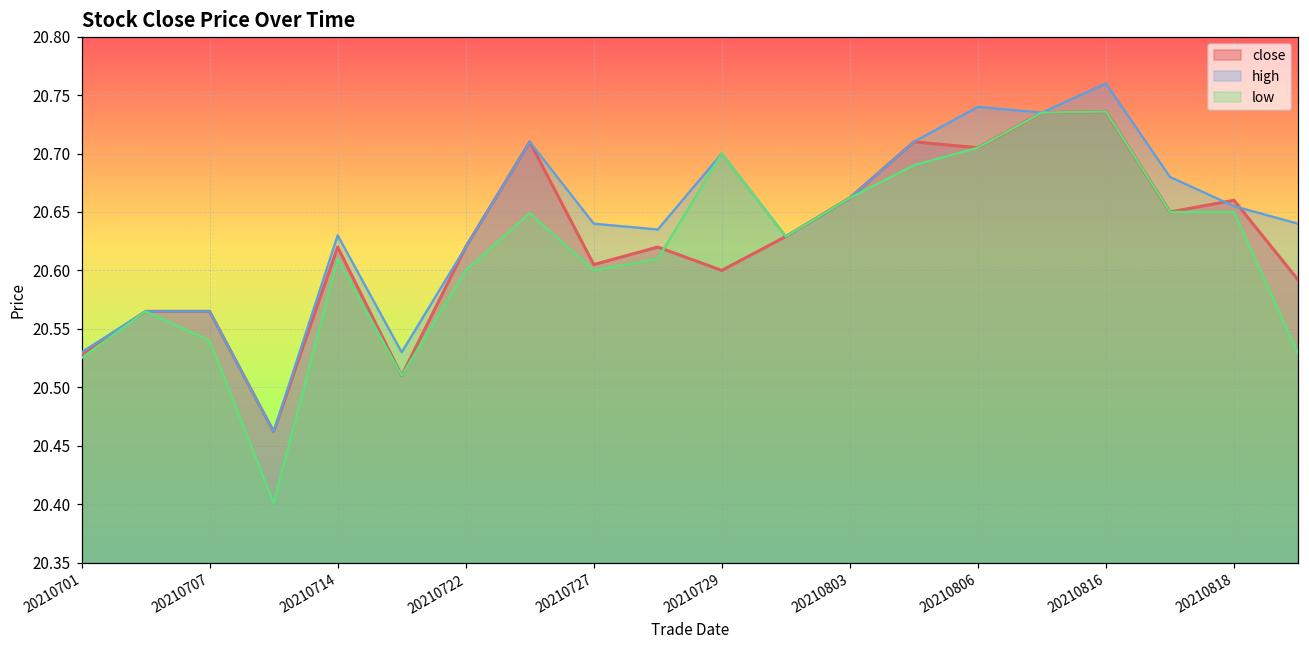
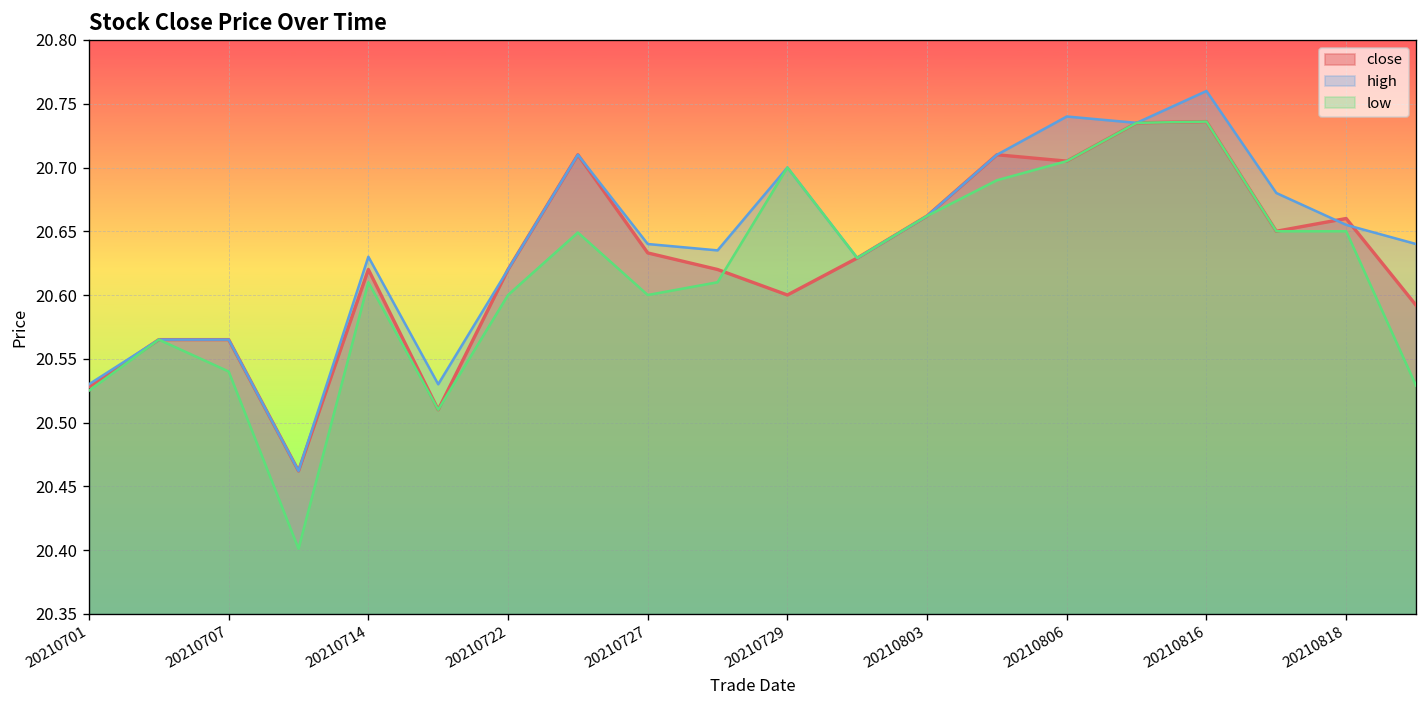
close, 20210727: 20.605 -> 20.633
